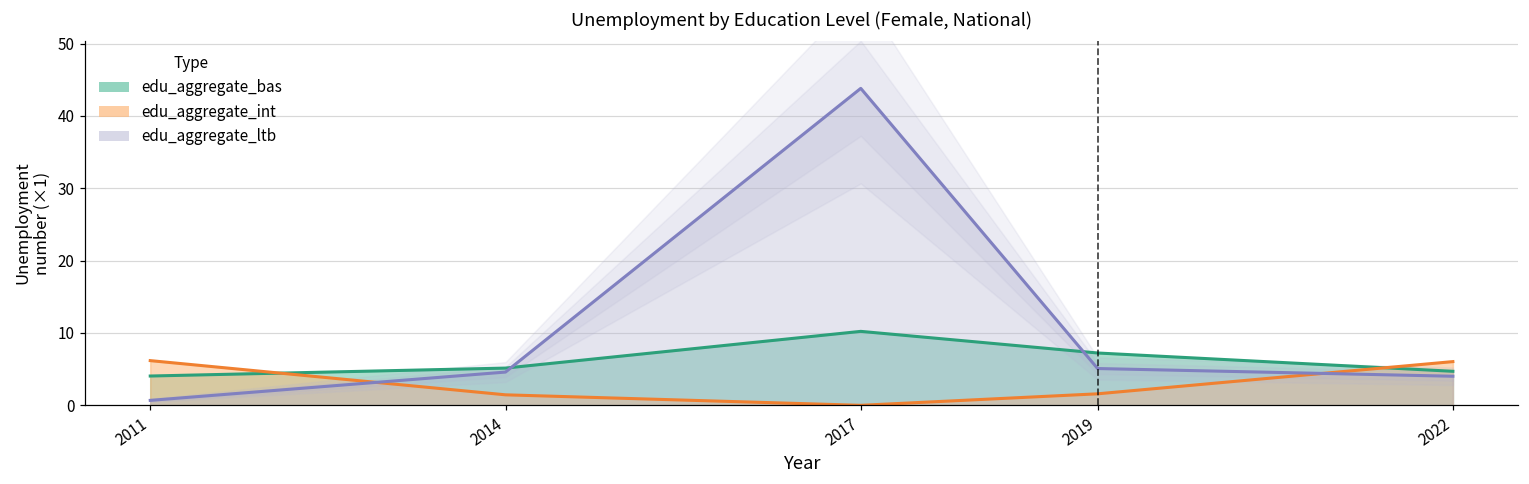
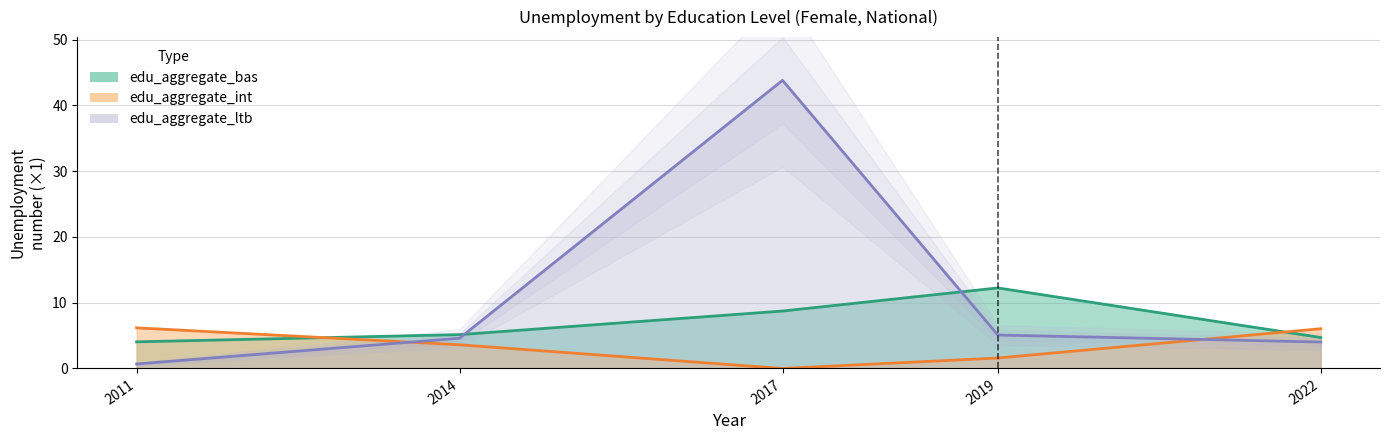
edu_aggregate_int, 2014: 1 -> 4
edu_aggregate_bas, 2017: 10 -> 9
edu_aggregate_bas, 2019: 7 -> 12
